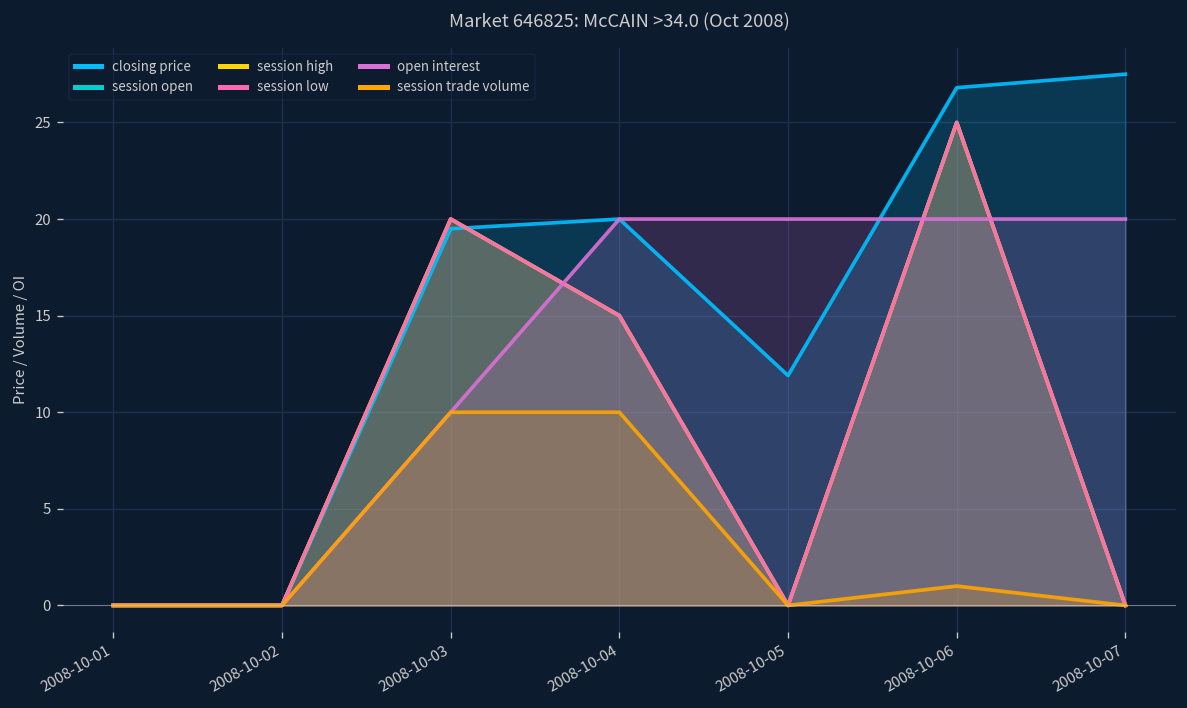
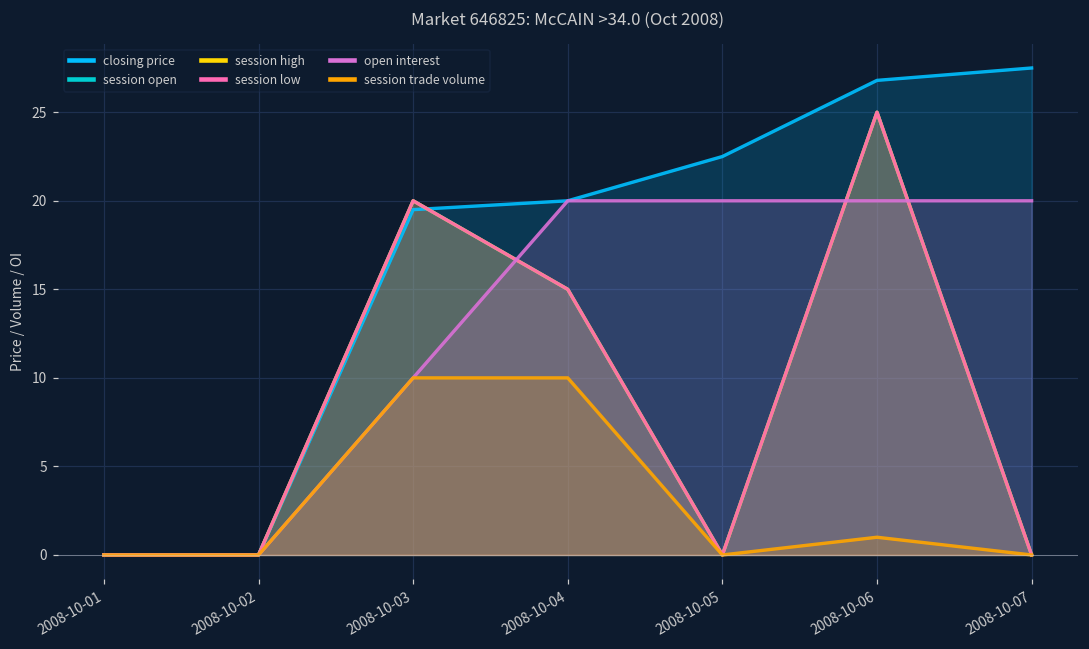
closing price, 2008-10-05: 11.9 -> 22.5
